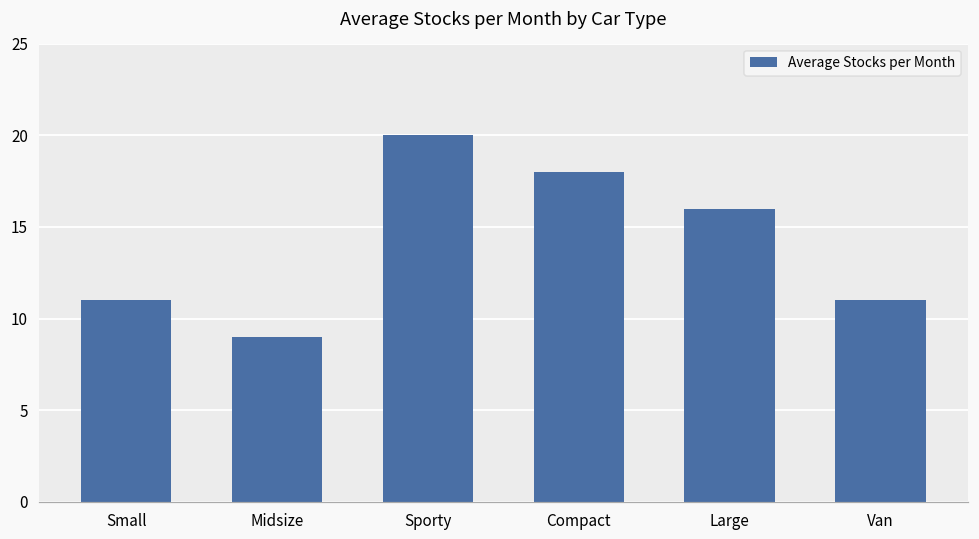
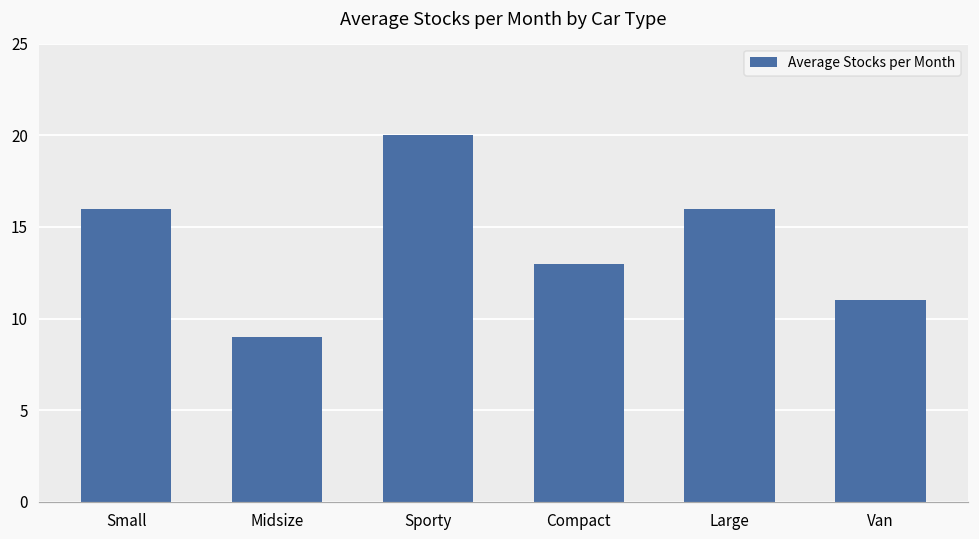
Small: 11 -> 16
Compact: 18 -> 13
